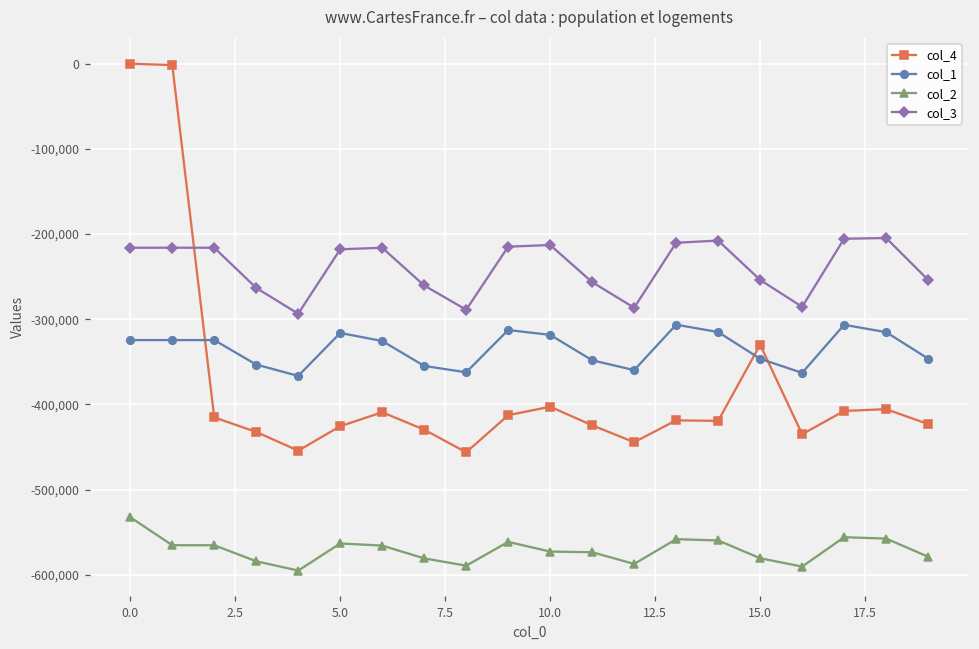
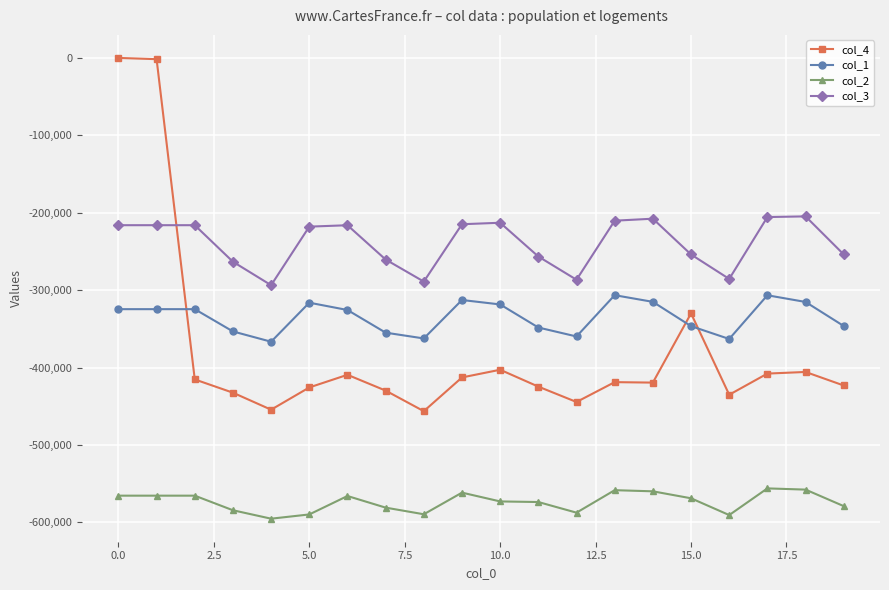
col_2, 0.0: -530,000 -> -570,000
col_2, 5.0: -560,000 -> -590,000
col_2, 15.0: -580,000 -> -570,000
